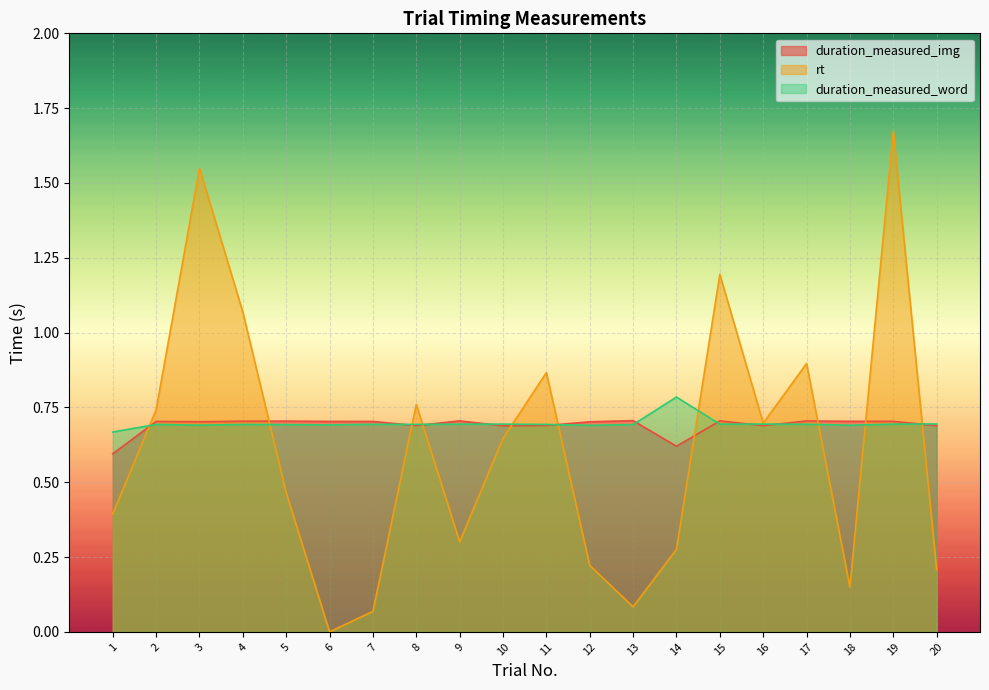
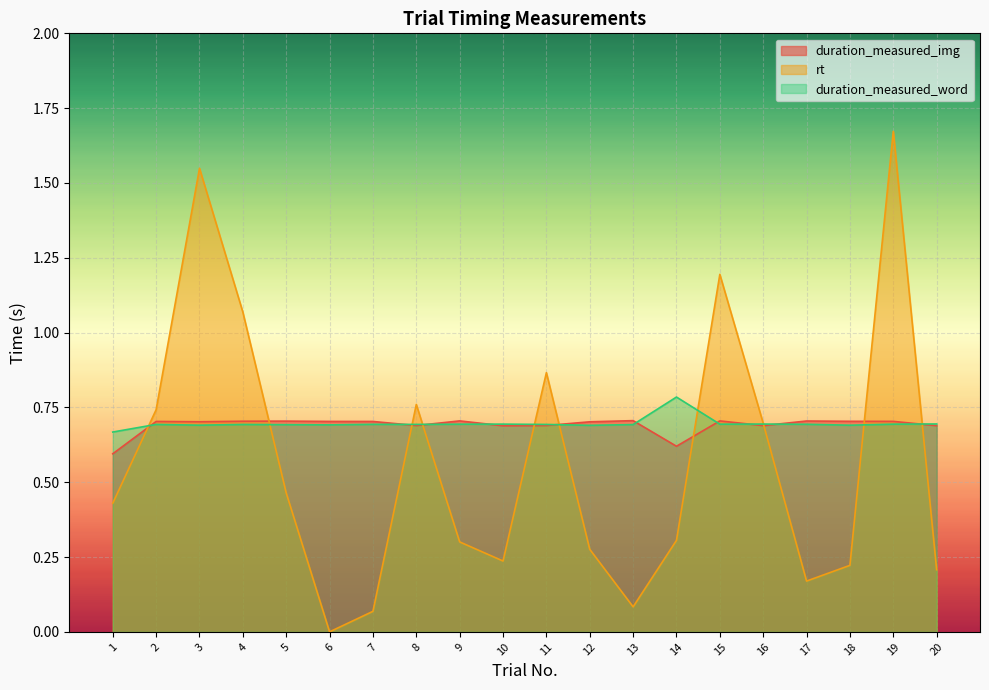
rt, 1: 0.39 -> 0.43
rt, 10: 0.65 -> 0.24
rt, 12: 0.22 -> 0.28
rt, 14: 0.28 -> 0.31
rt, 17: 0.90 -> 0.17
rt, 18: 0.15 -> 0.22
